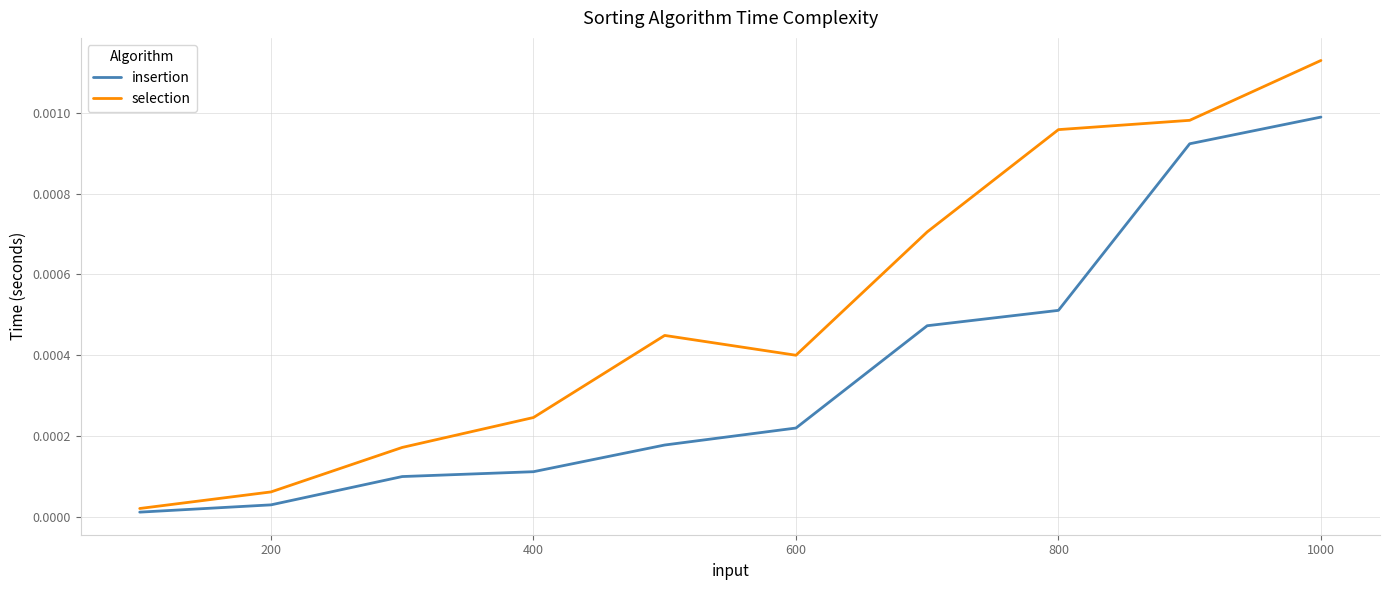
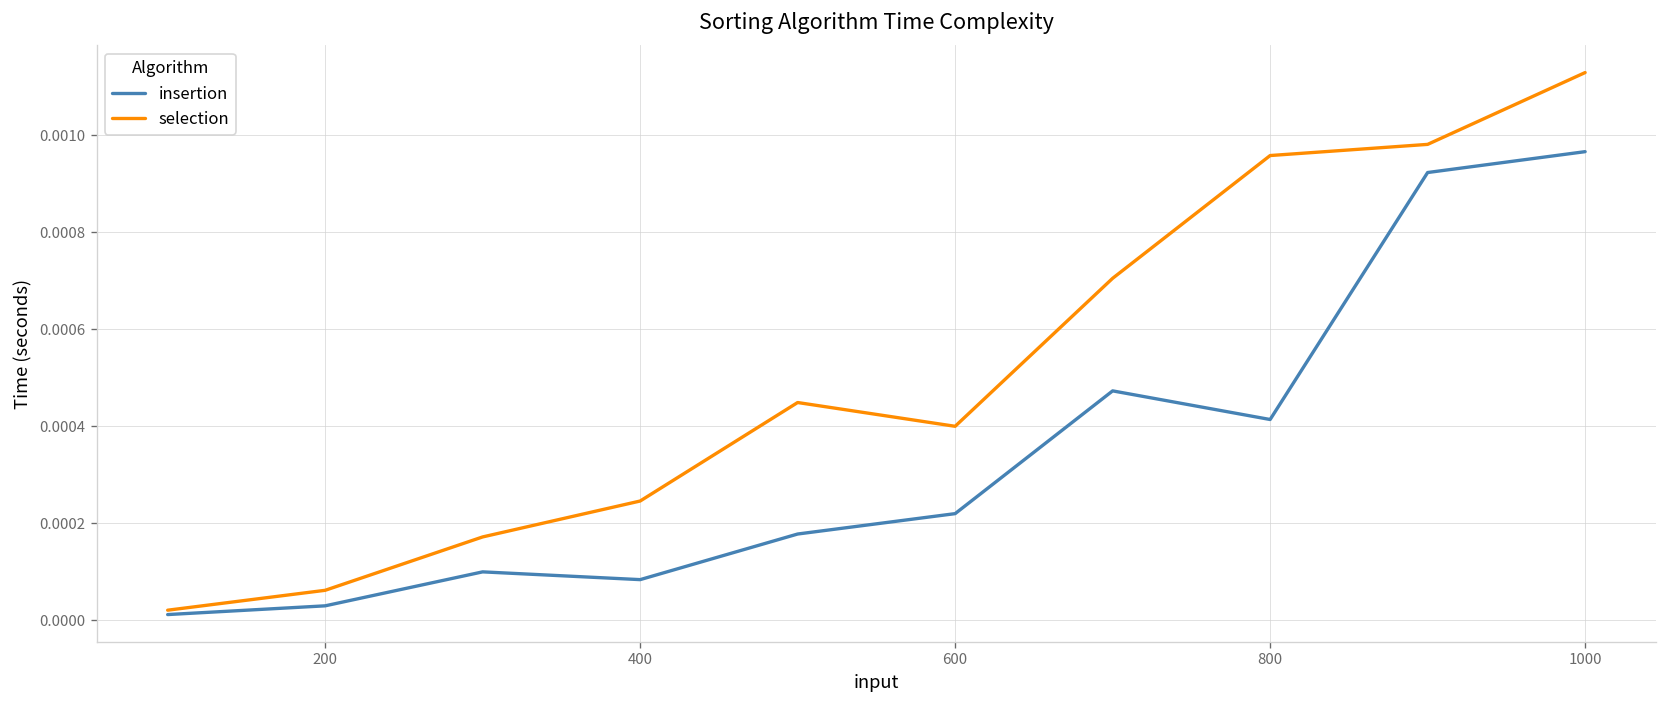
insertion, 400: 0.00011 -> 0.00008
insertion, 800: 0.00051 -> 0.00041
insertion, 1000: 0.00099 -> 0.00097
